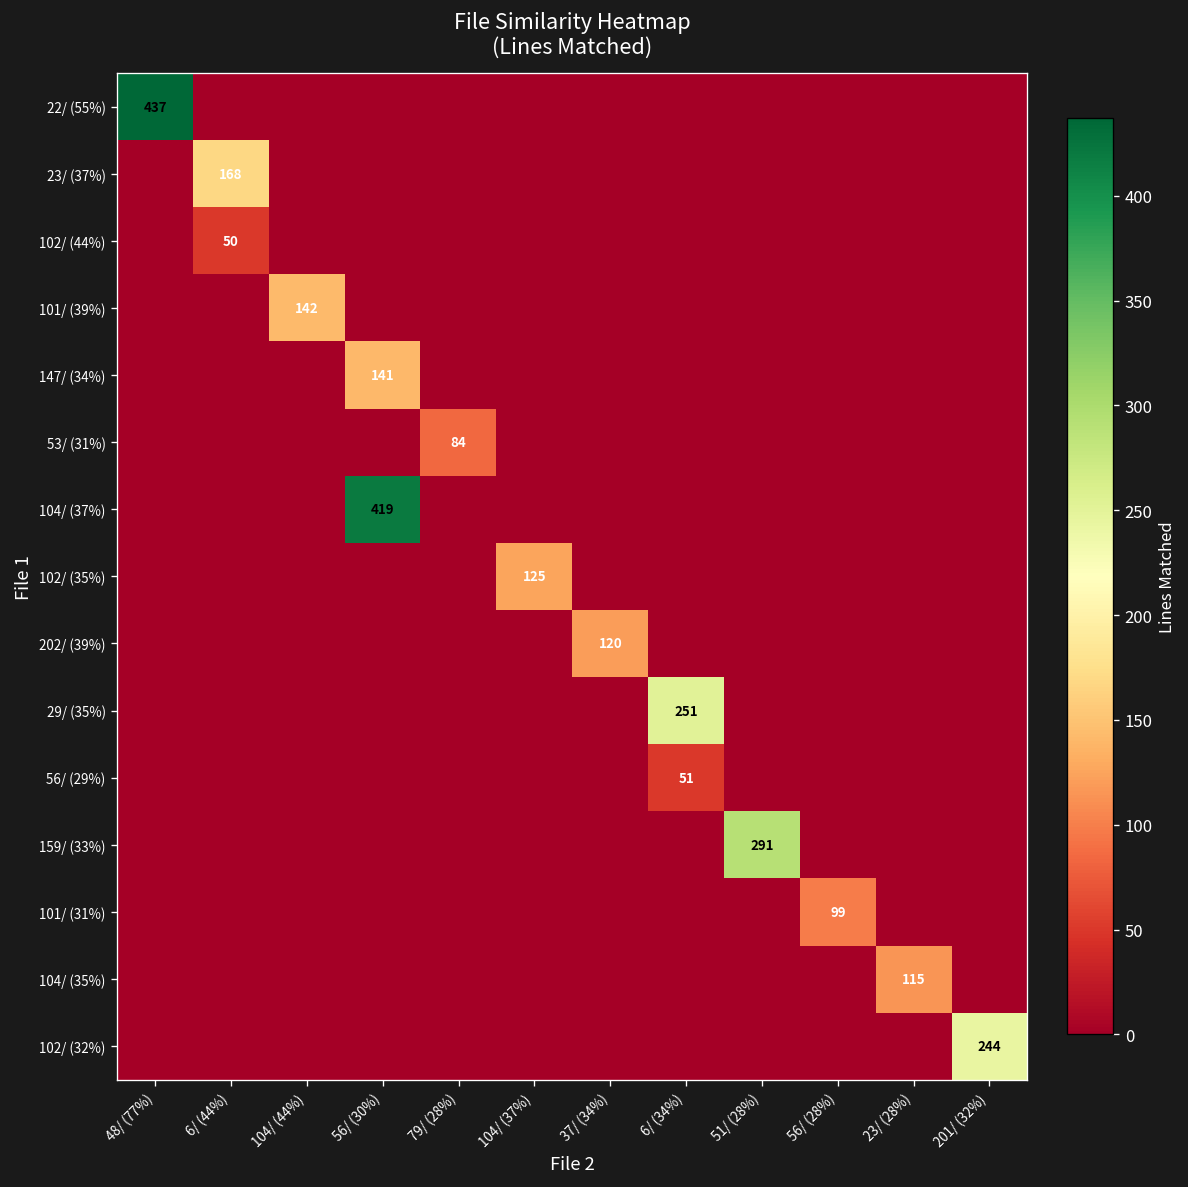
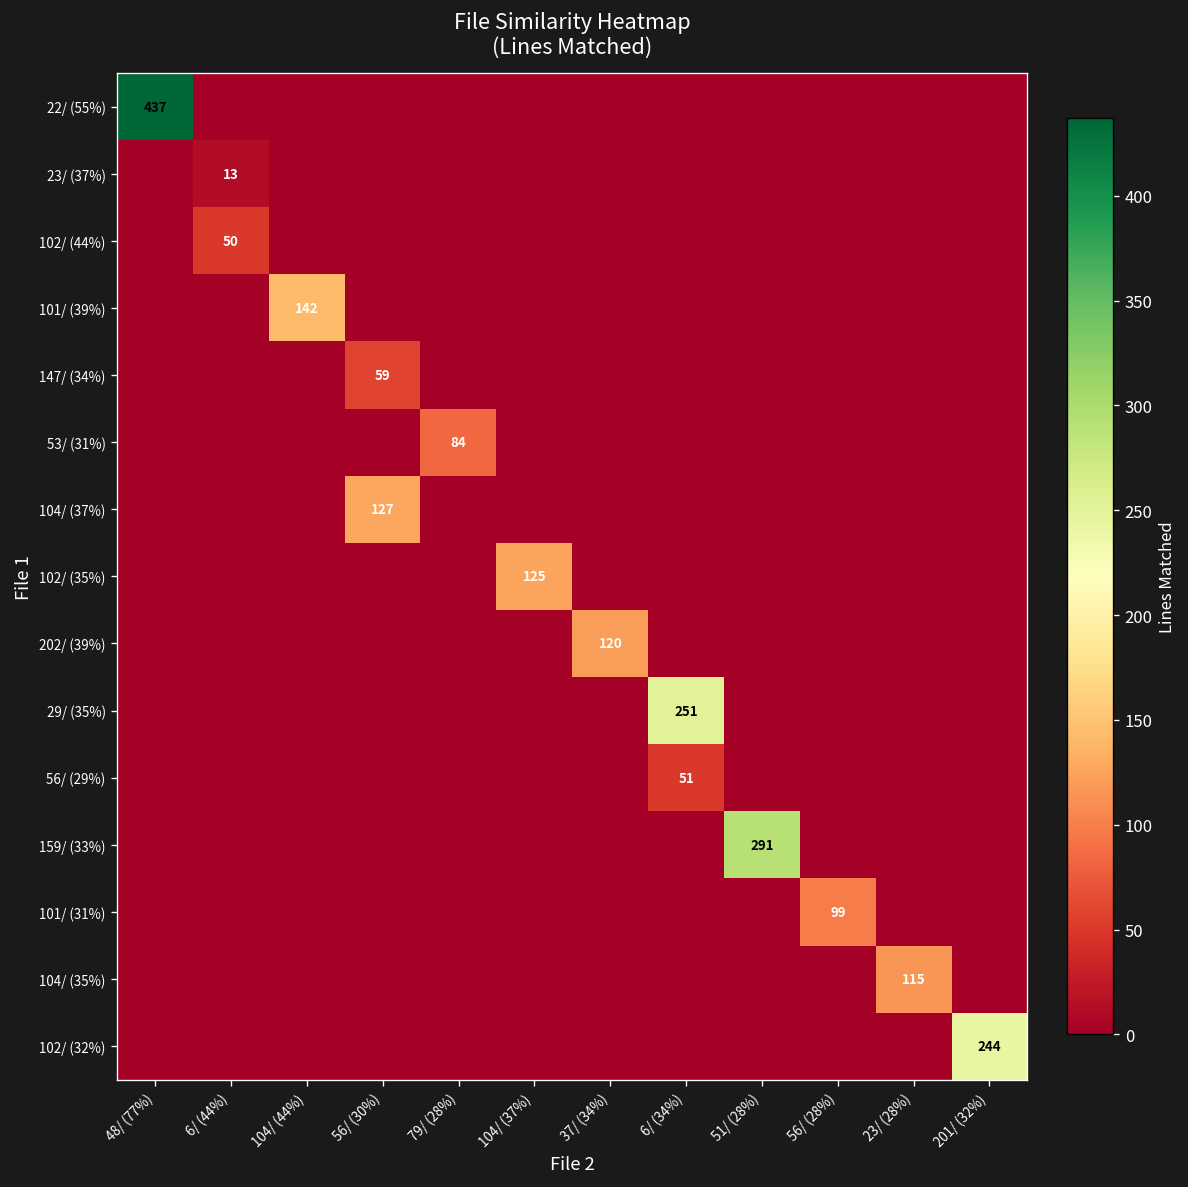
23/ (37%), 6/ (44%): 168 -> 13
147/ (34%), 56/ (30%): 141 -> 59
104/ (37%), 56/ (30%): 419 -> 127
